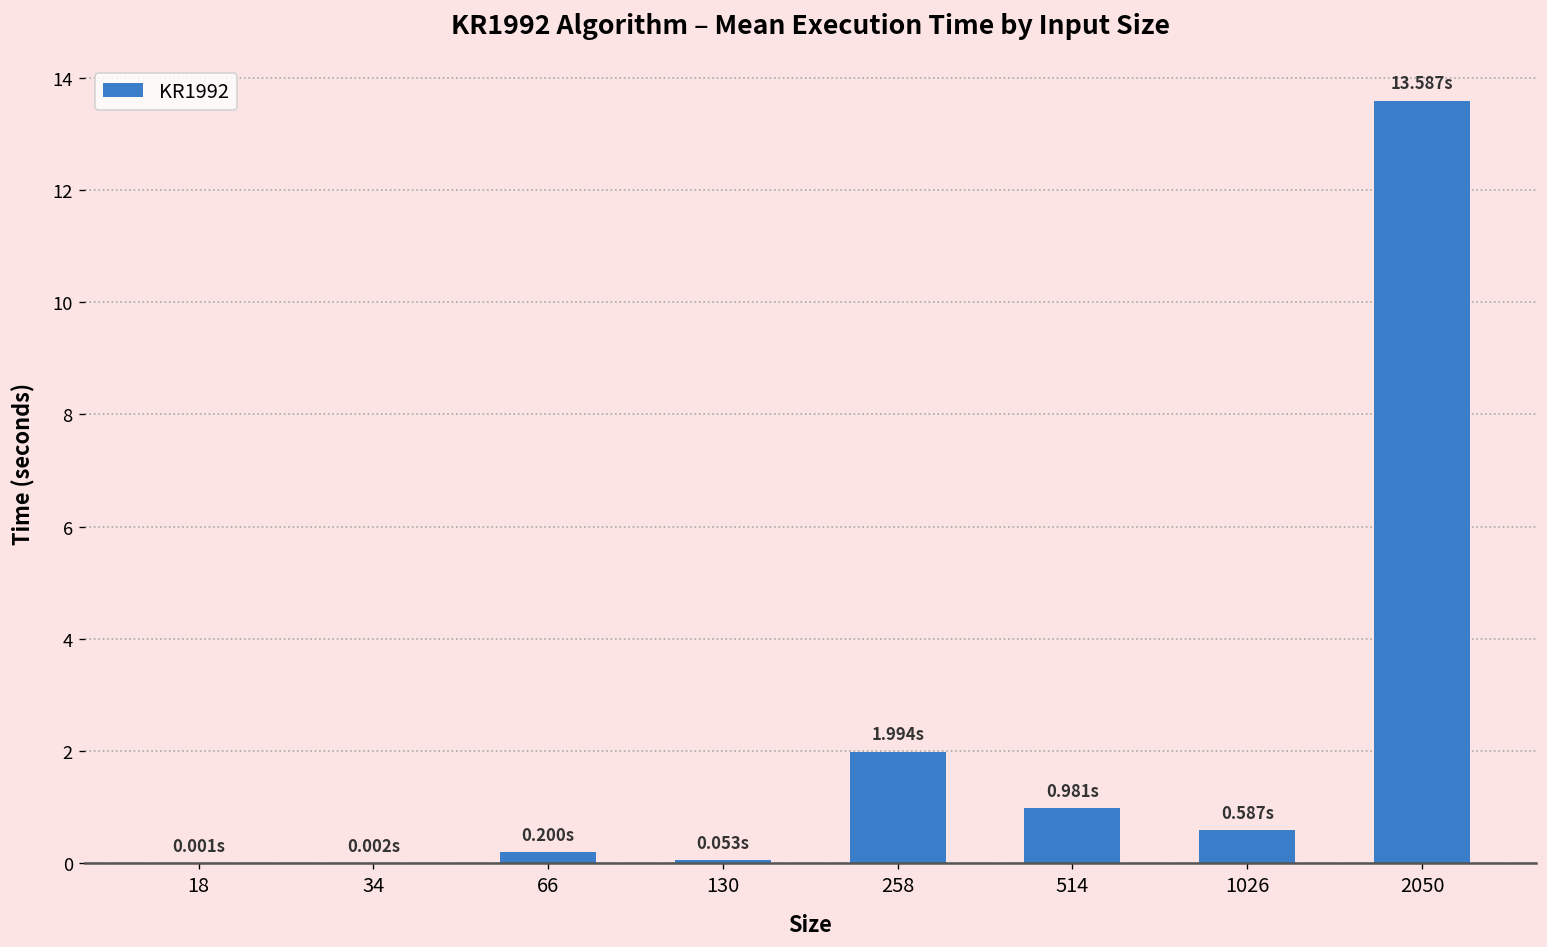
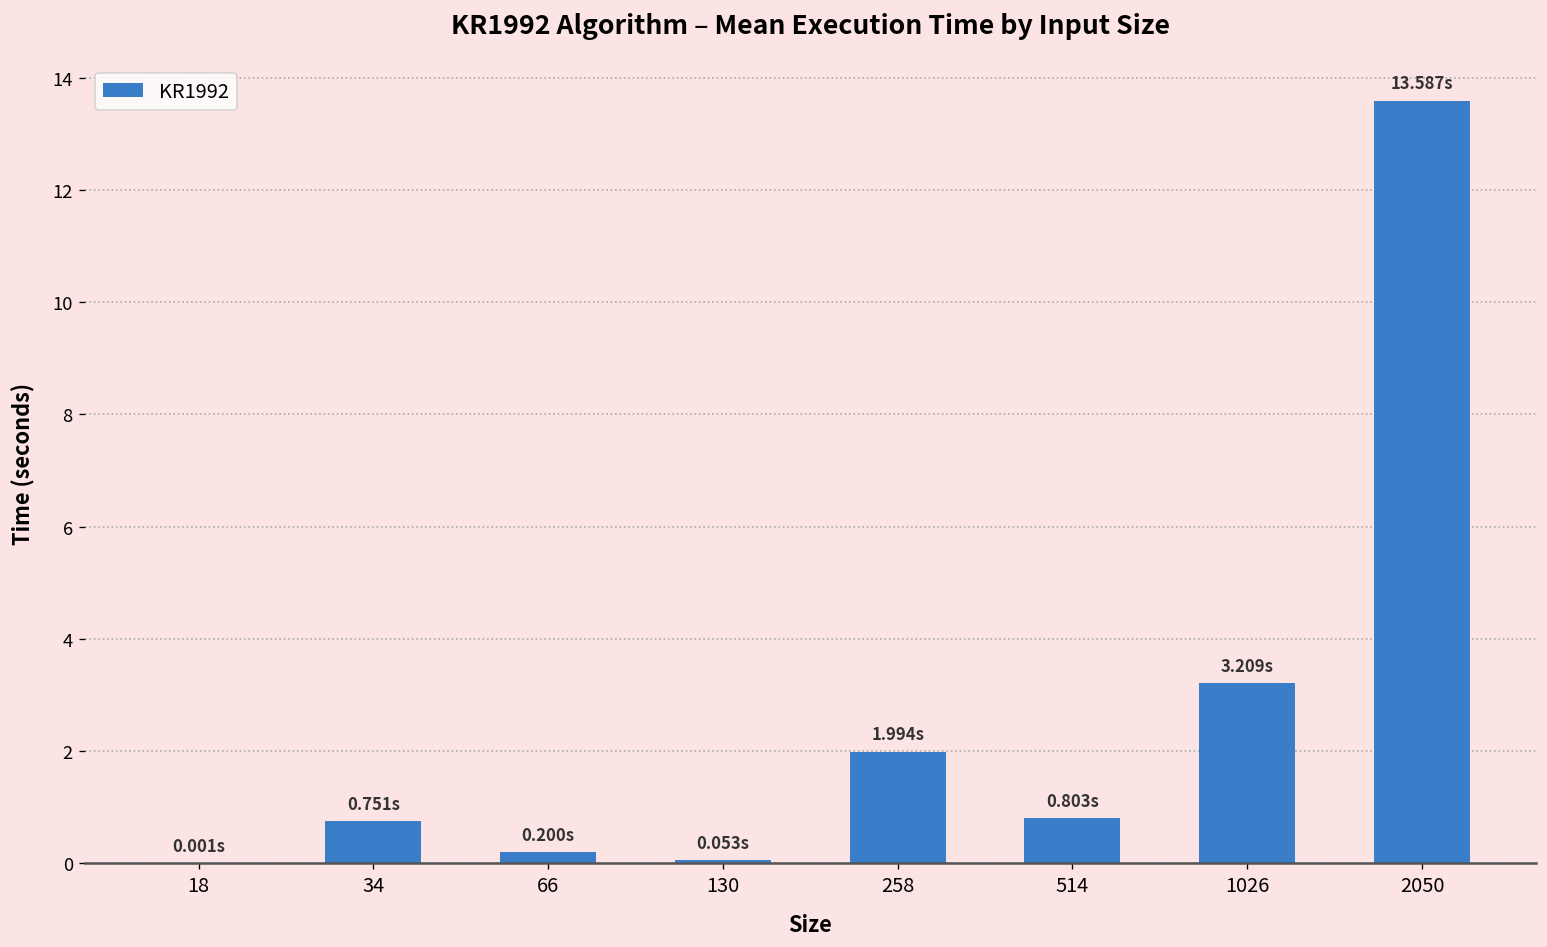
34: 0.002s -> 0.751s
514: 0.981s -> 0.803s
1026: 0.587s -> 3.209s
